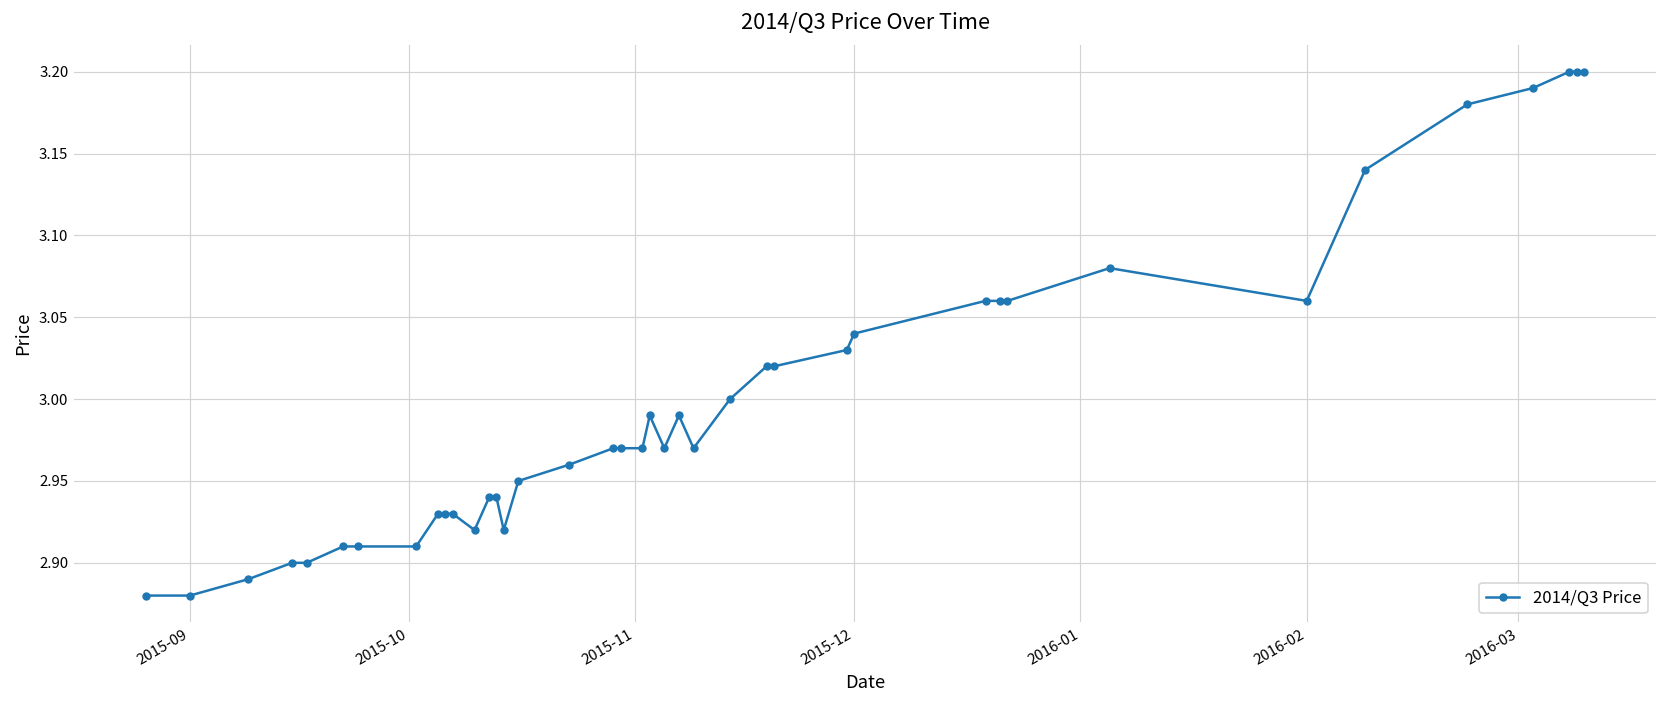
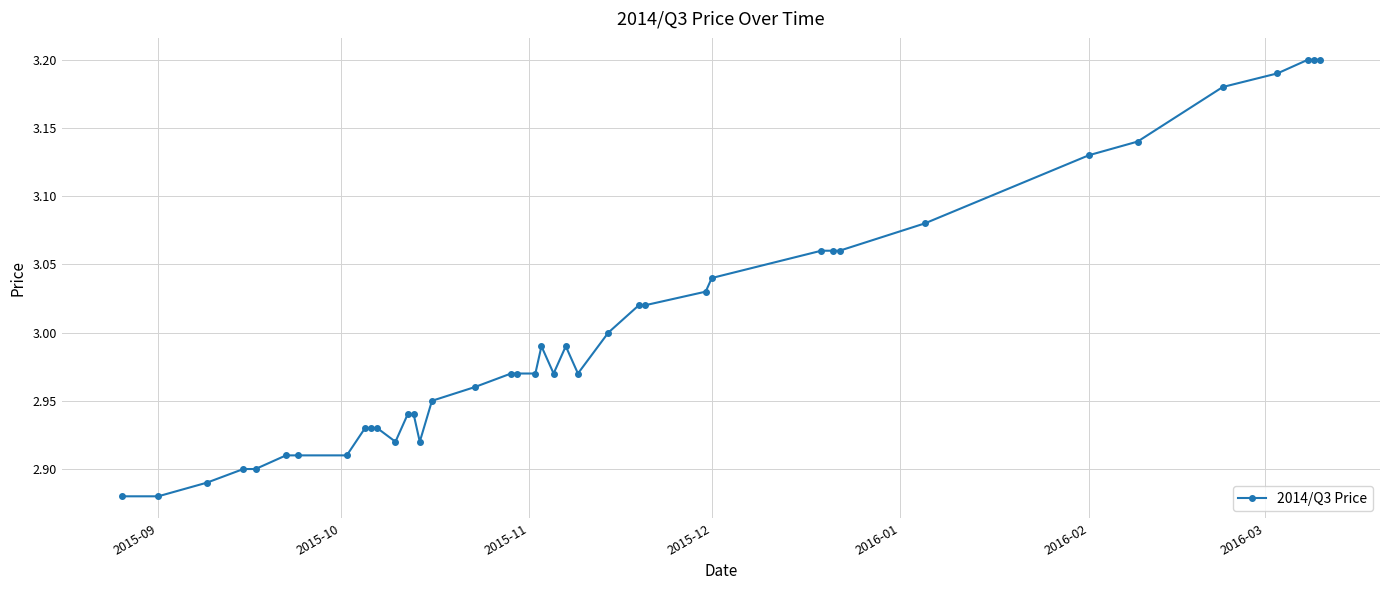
2016-02: 3.06 -> 3.13
